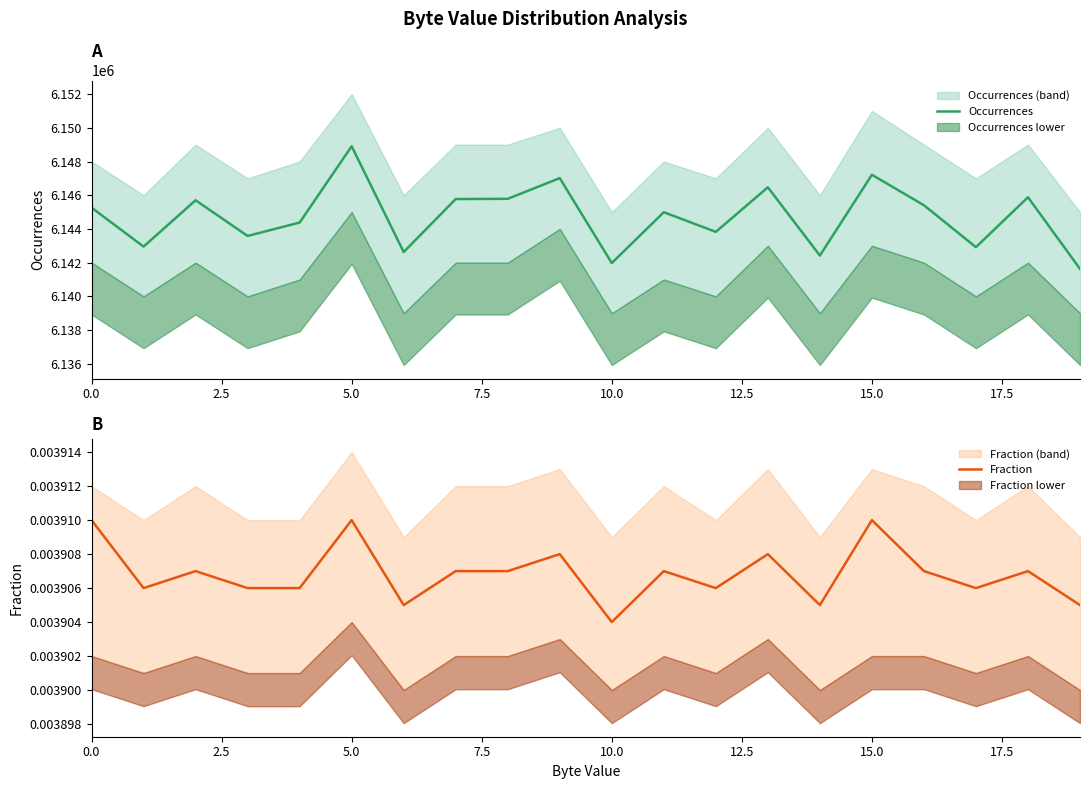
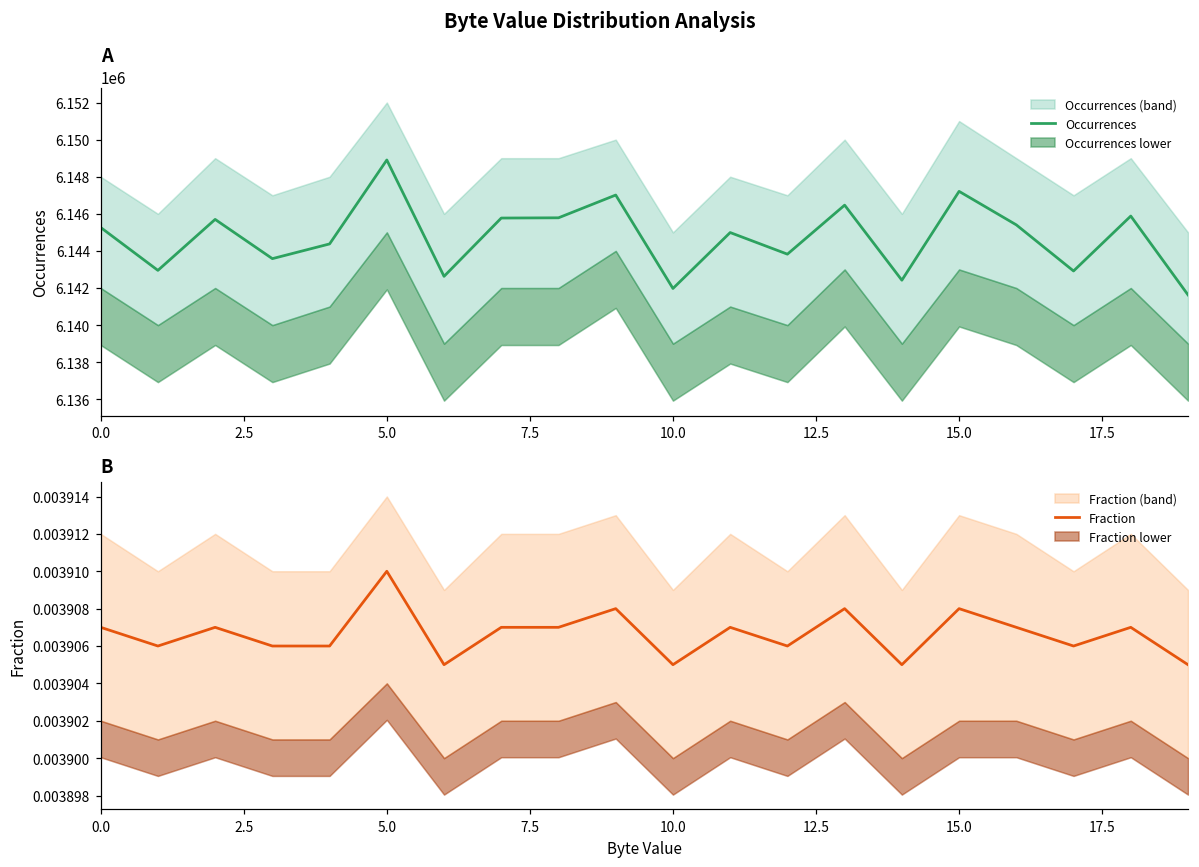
B, Fraction, 0.0: 0.003910 -> 0.003907
B, Fraction, 10.0: 0.003904 -> 0.003905
B, Fraction, 15.0: 0.003910 -> 0.003908
